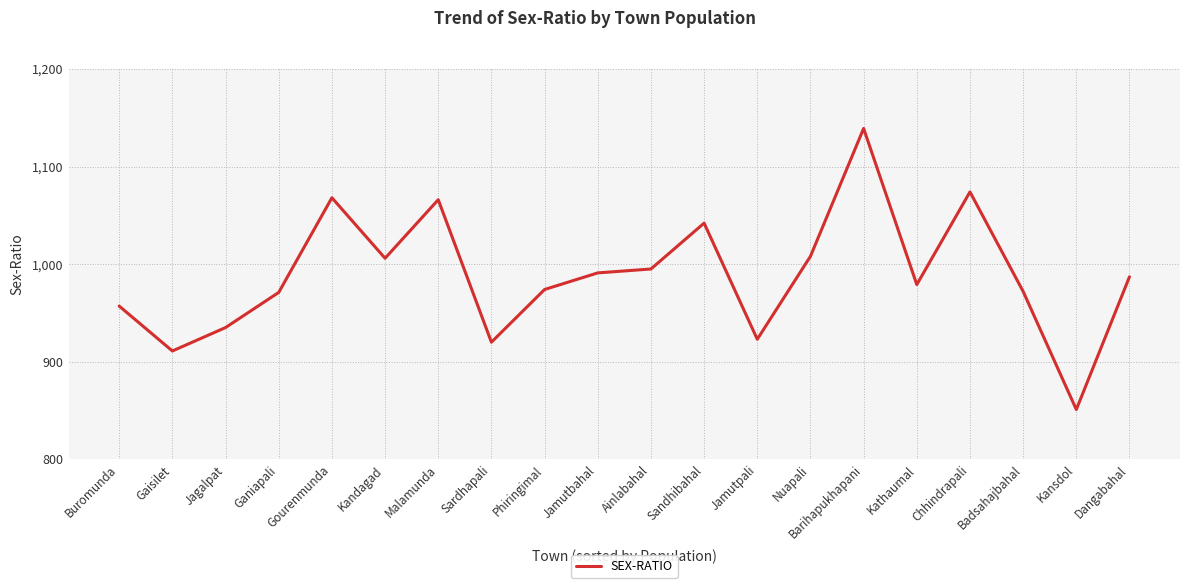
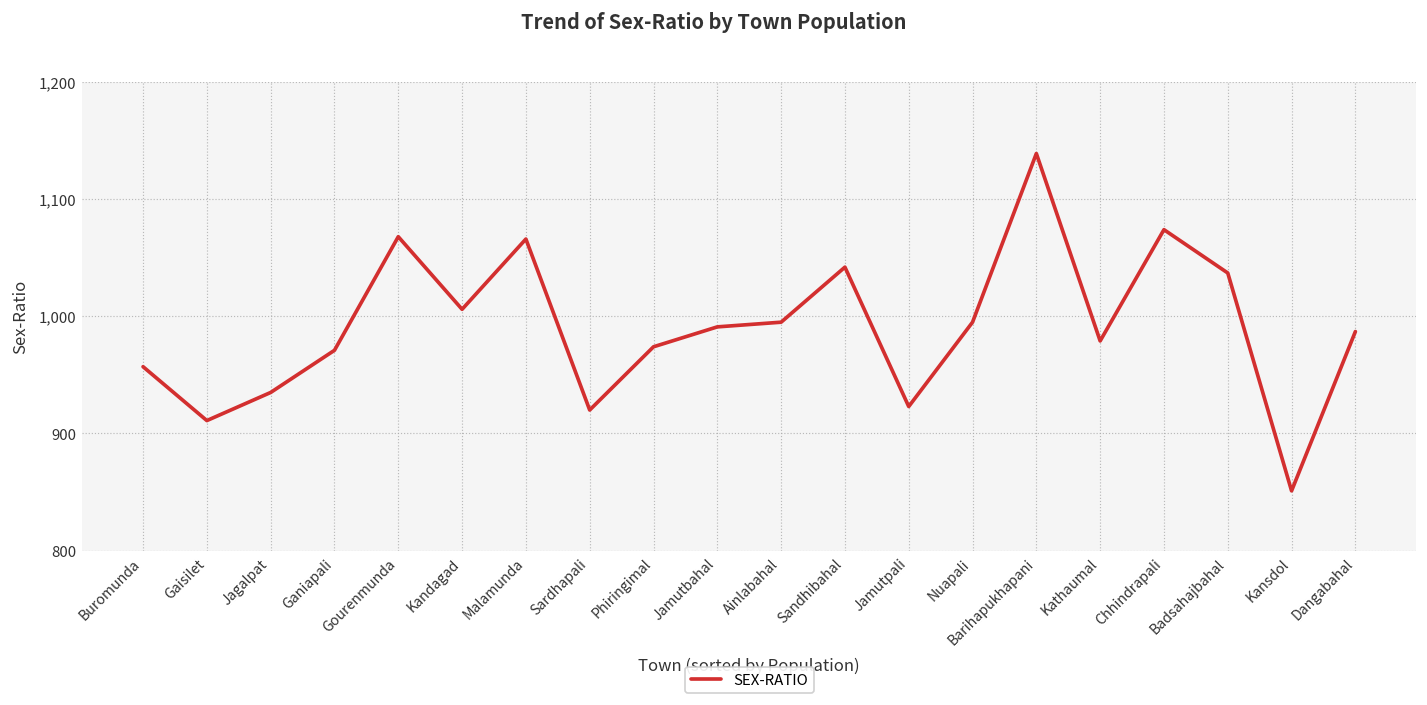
Nuapali: 1,010 -> 1,000
Badsahajbahal: 970 -> 1,040
